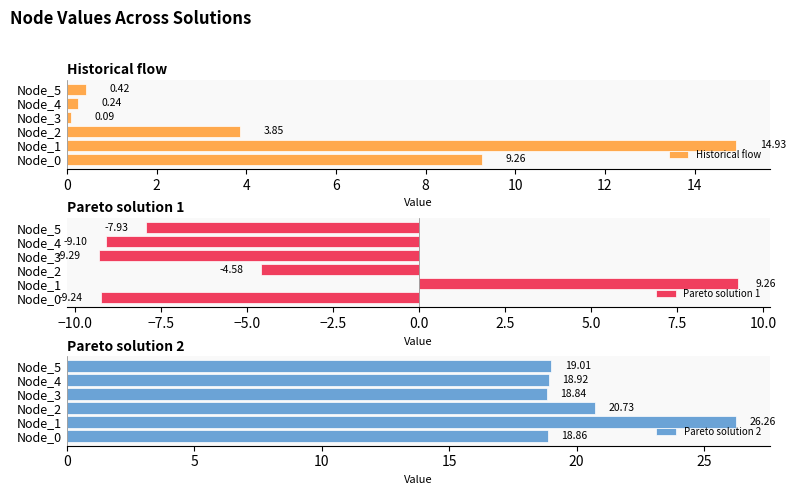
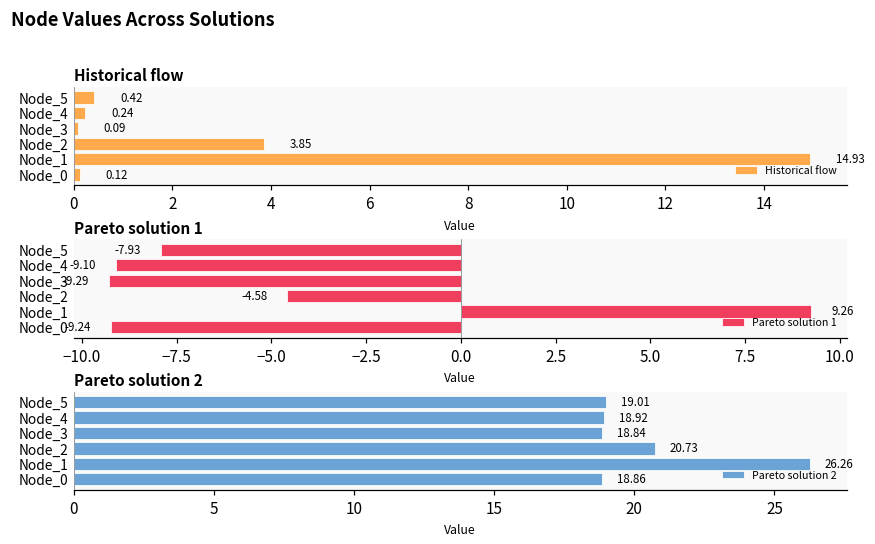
Historical flow, Node_0: 9.26 -> 0.12
